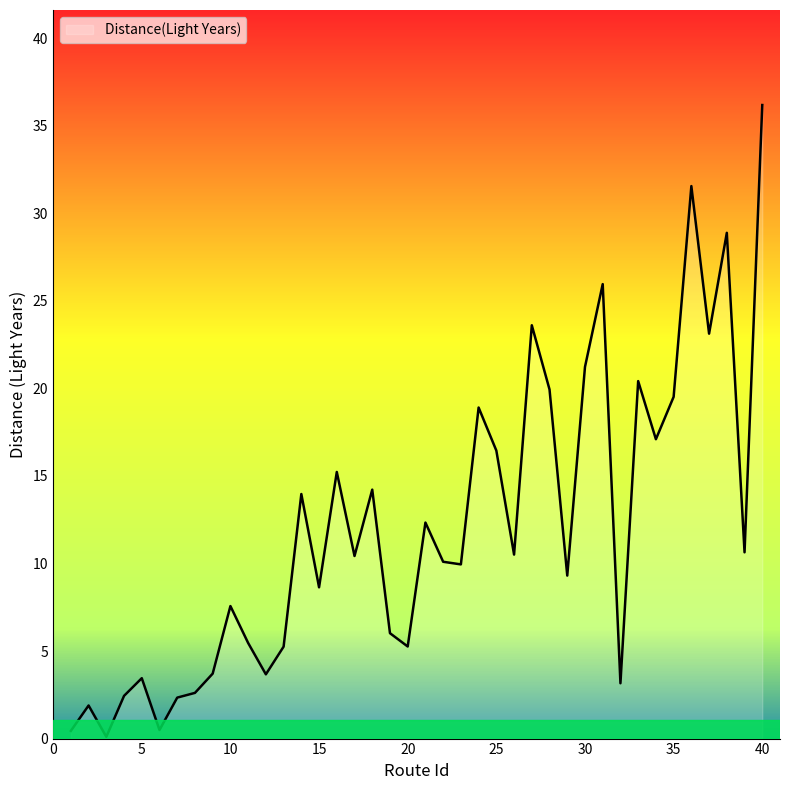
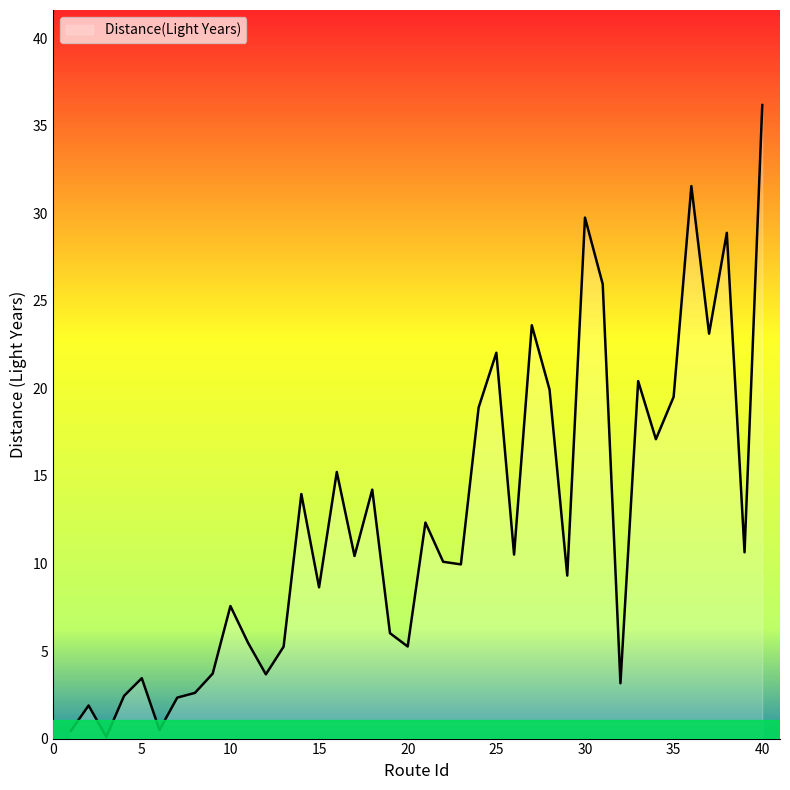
25: 16.5 -> 22.0
30: 21.2 -> 29.8
